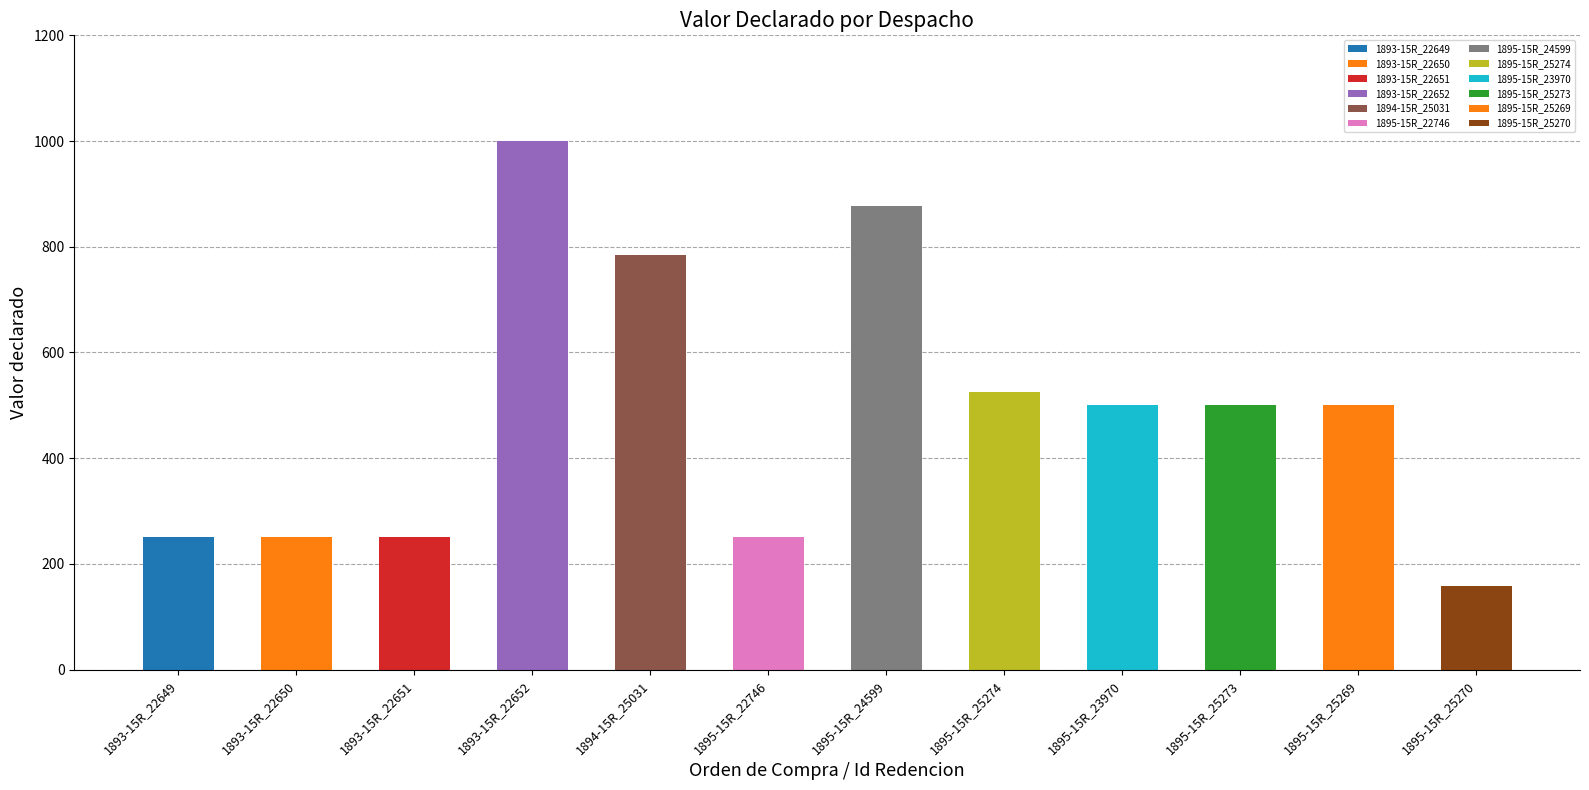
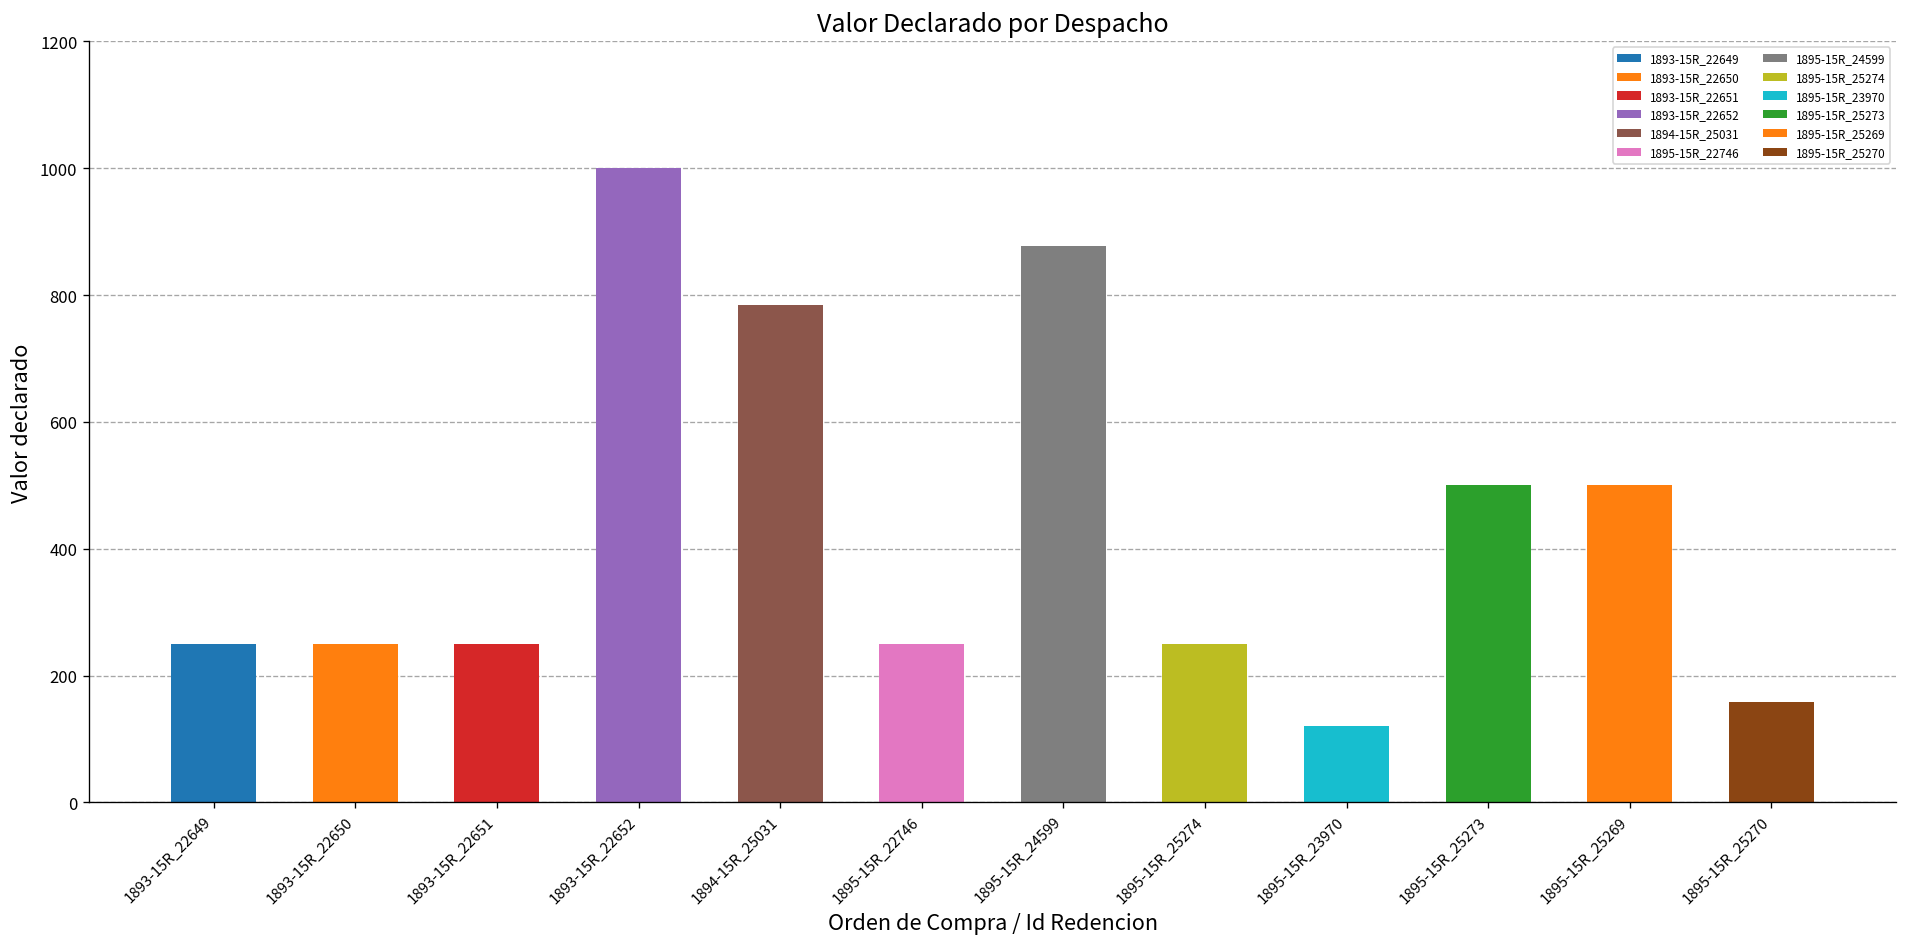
1895-15R_25274: 530 -> 250
1895-15R_23970: 500 -> 120
